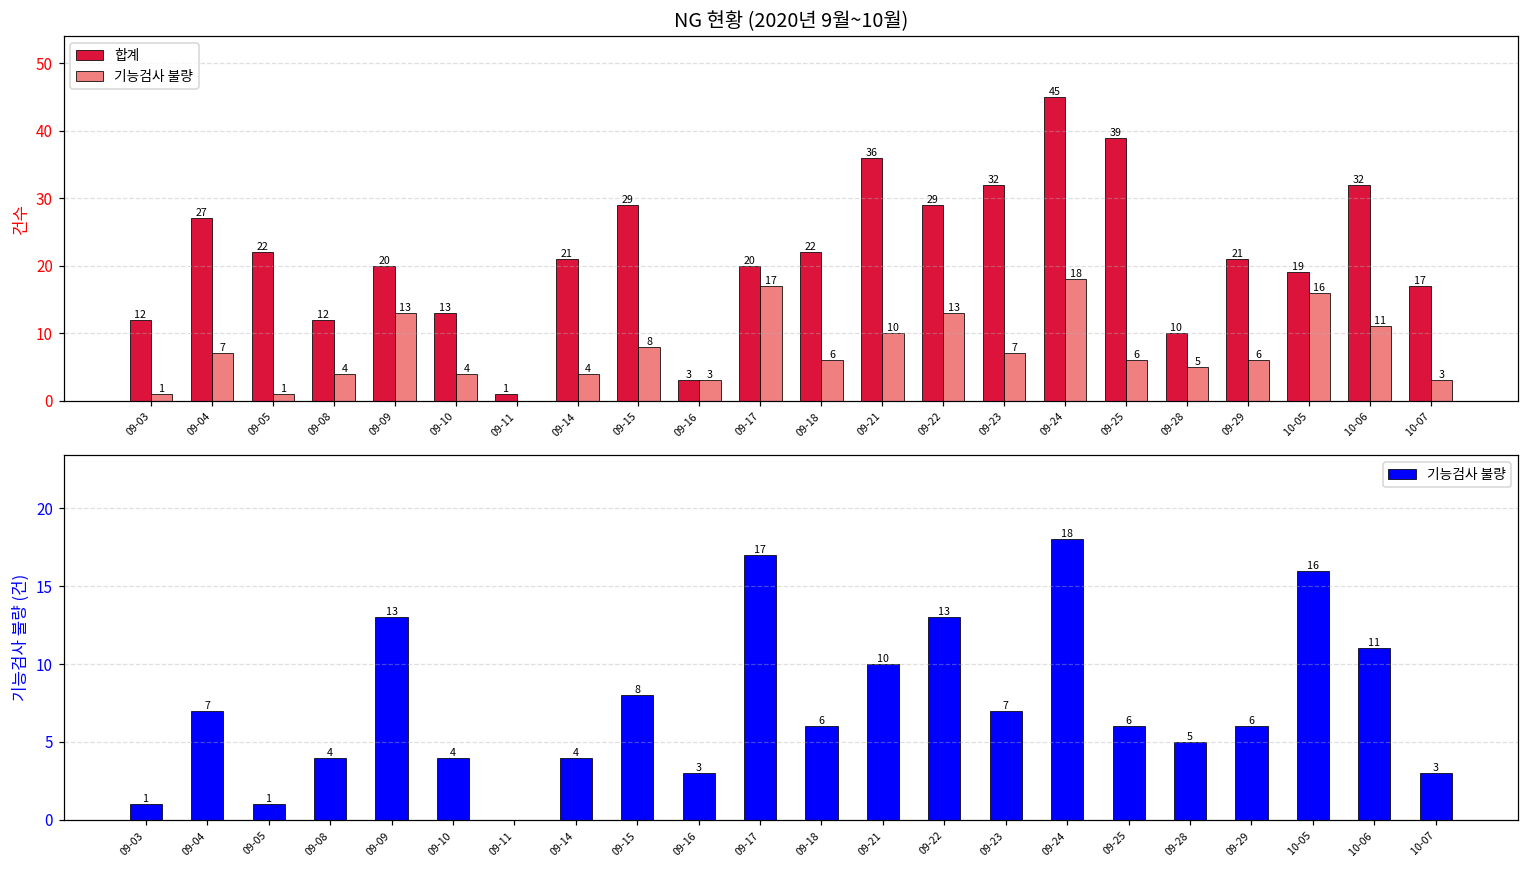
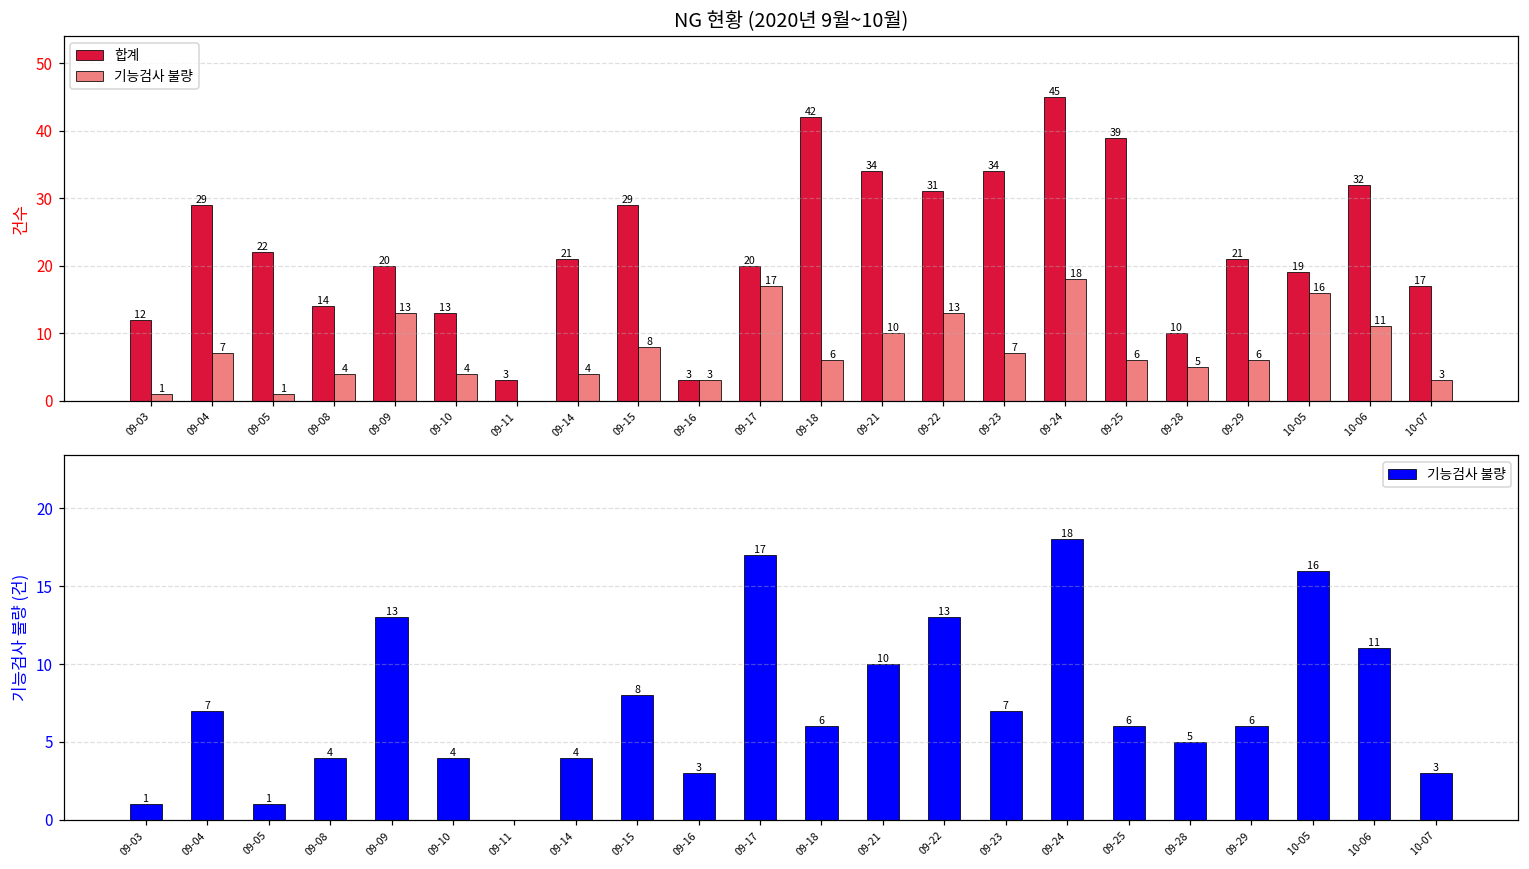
NG 현황 (2020년 9월~10월), 합계, 09-04: 27 -> 29
NG 현황 (2020년 9월~10월), 합계, 09-08: 12 -> 14
NG 현황 (2020년 9월~10월), 합계, 09-11: 1 -> 3
NG 현황 (2020년 9월~10월), 합계, 09-18: 22 -> 42
NG 현황 (2020년 9월~10월), 합계, 09-21: 36 -> 34
NG 현황 (2020년 9월~10월), 합계, 09-22: 29 -> 31
NG 현황 (2020년 9월~10월), 합계, 09-23: 32 -> 34
